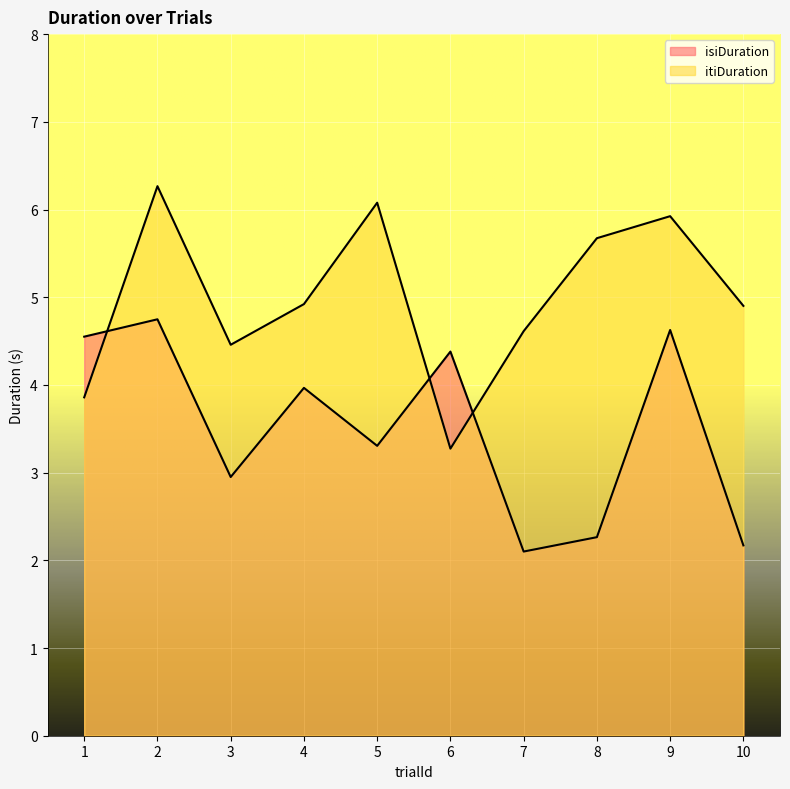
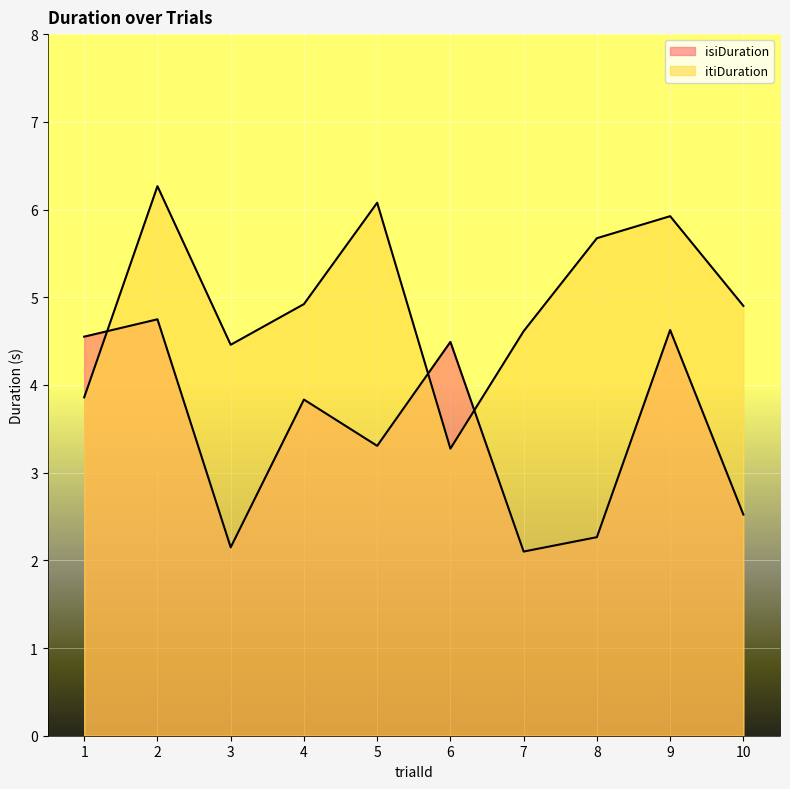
isiDuration, 3: 2.9 -> 2.1
isiDuration, 4: 4.0 -> 3.8
isiDuration, 6: 4.4 -> 4.5
isiDuration, 10: 2.2 -> 2.5
